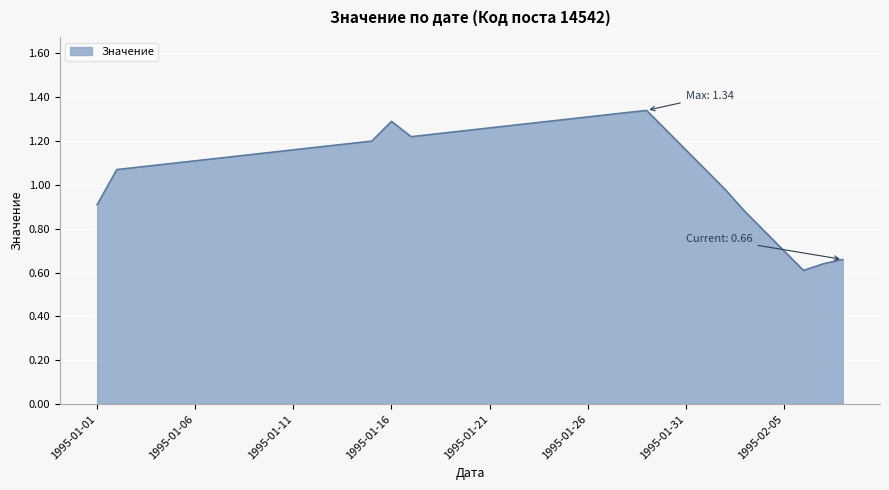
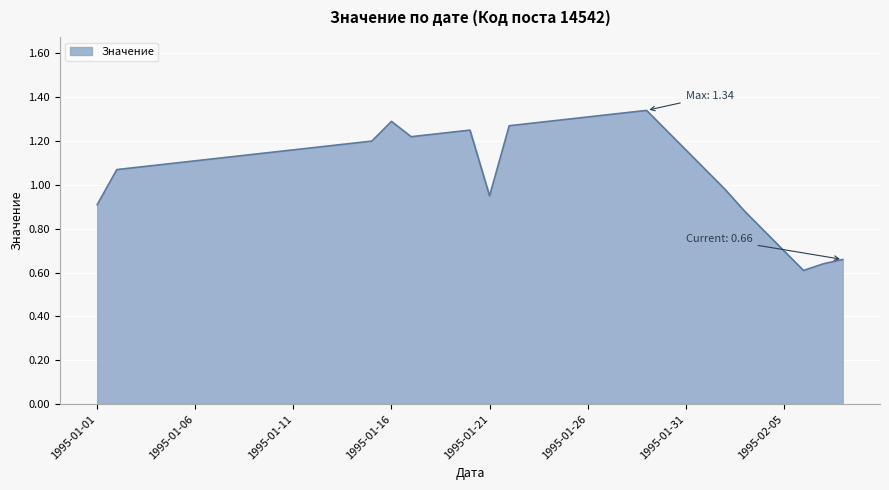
1995-01-21: 1.26 -> 0.95
